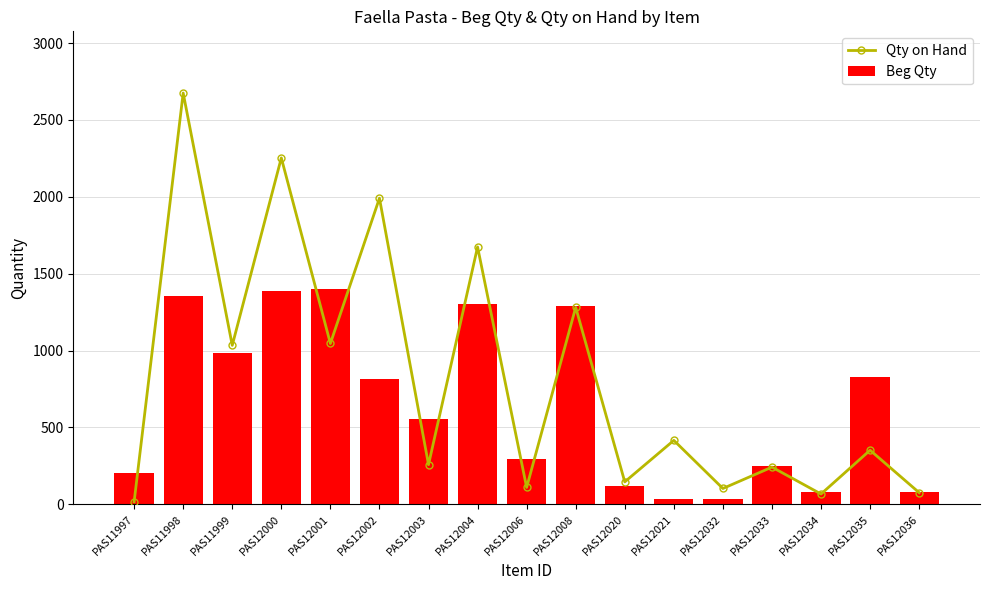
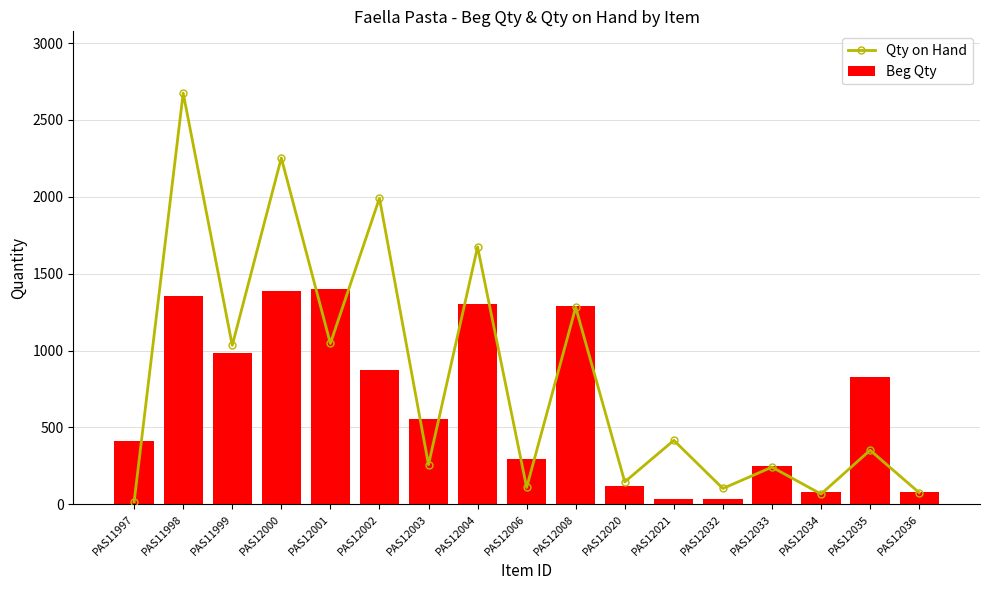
Beg Qty, PAS11997: 200 -> 410
Beg Qty, PAS12002: 810 -> 870
